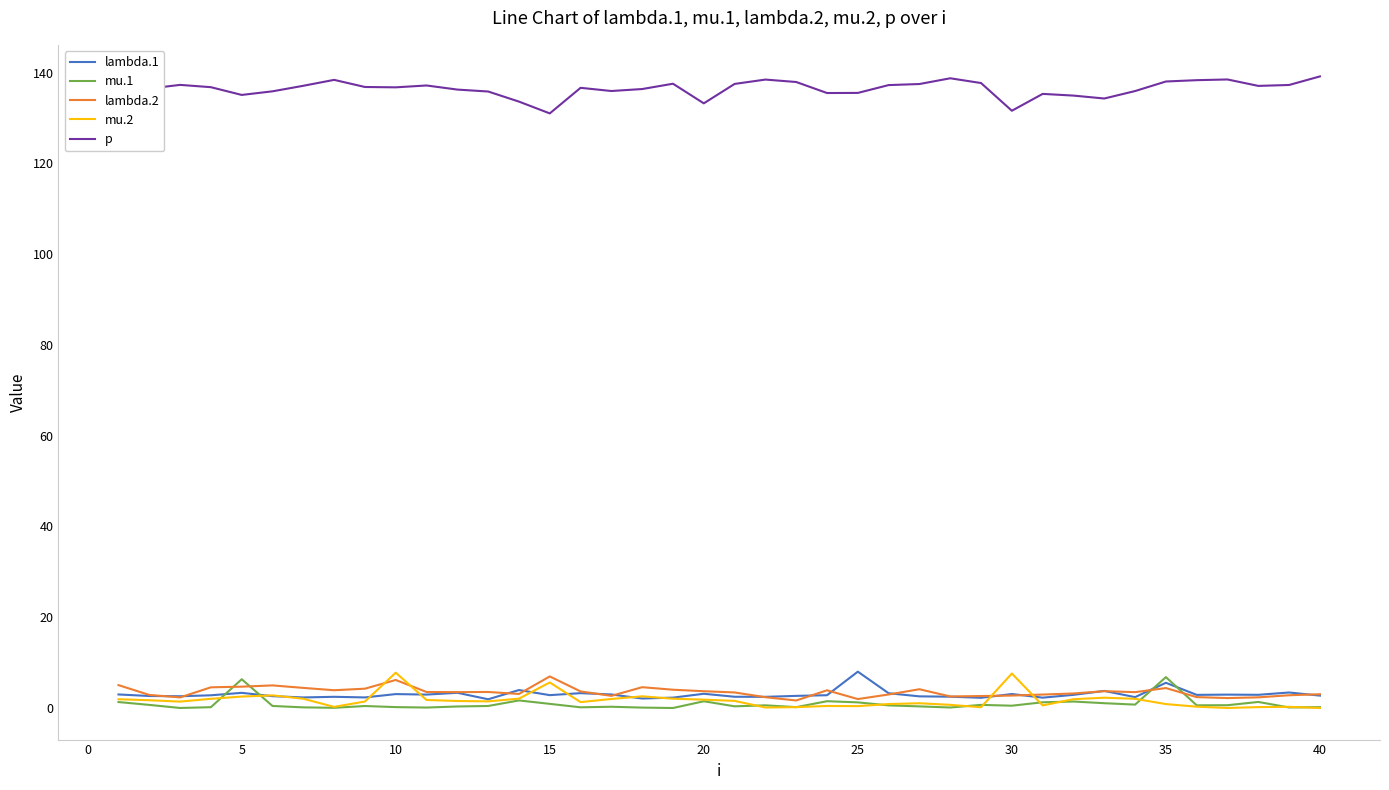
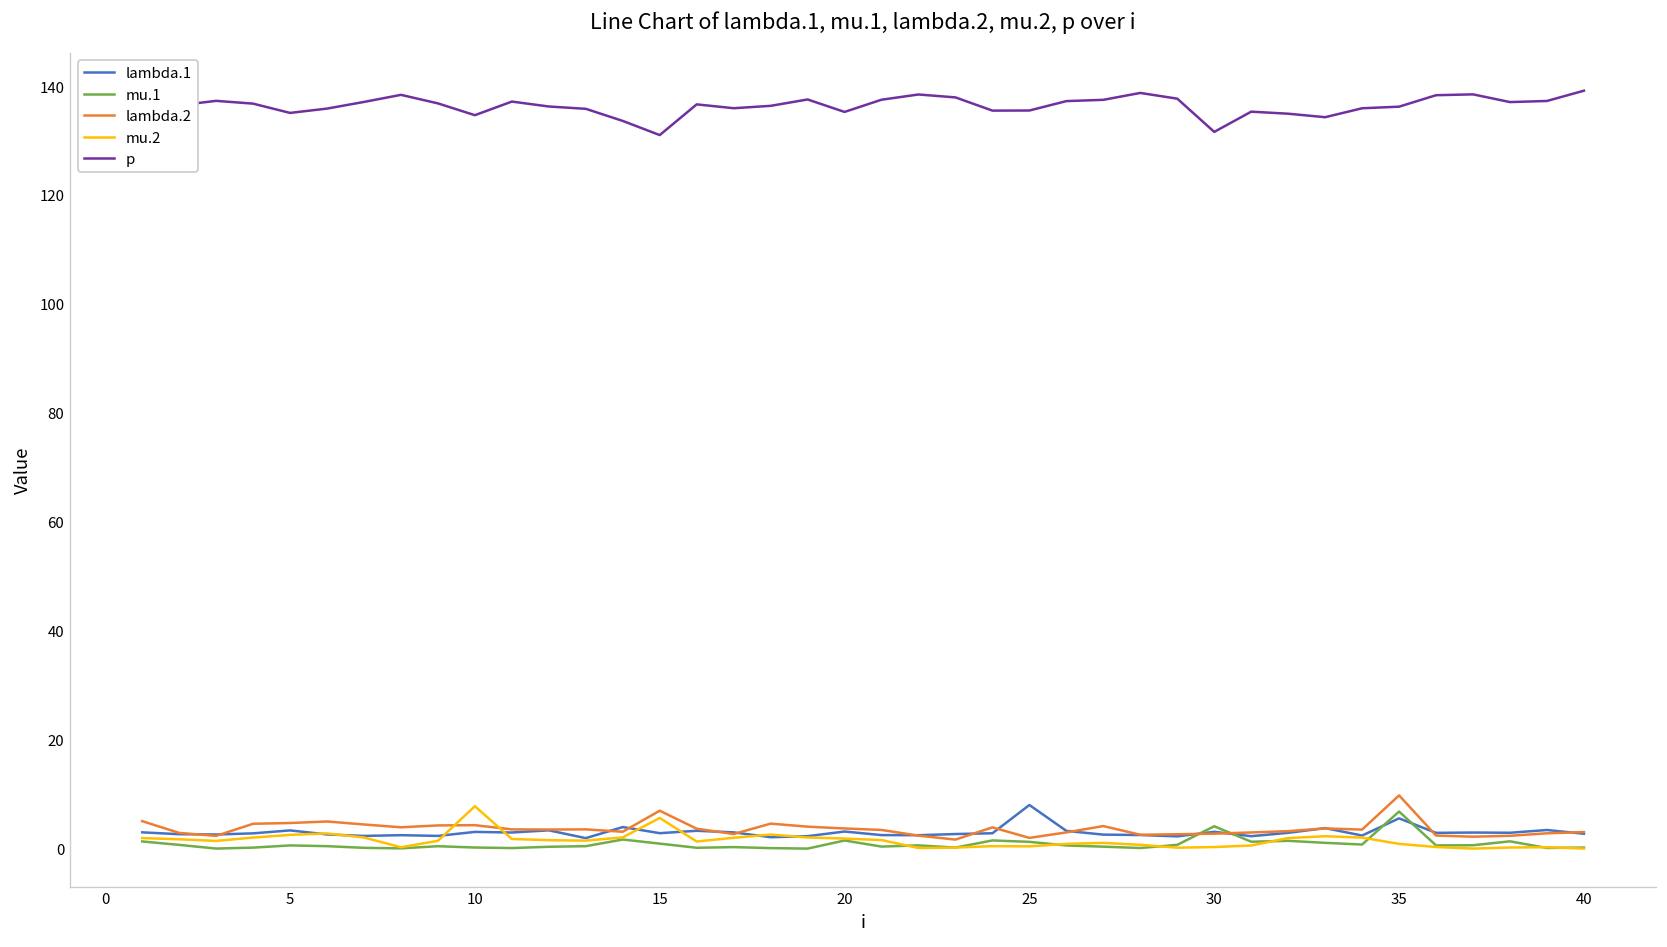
mu.1, 5: 6 -> 1
lambda.2, 10: 6 -> 4
p, 10: 137 -> 135
p, 20: 133 -> 135
mu.1, 30: 1 -> 4
mu.2, 30: 8 -> 0
lambda.2, 35: 4 -> 10
p, 35: 138 -> 136
